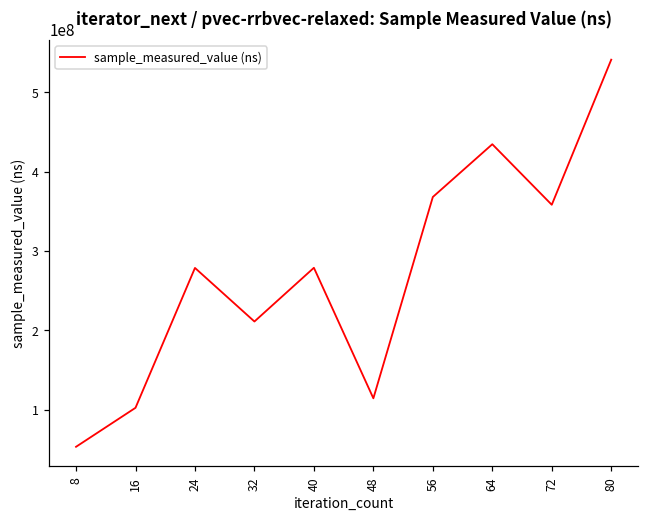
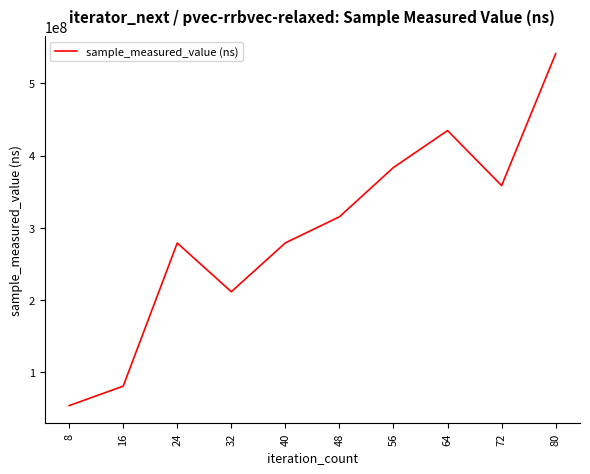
16: 100000000 -> 80000000
48: 110000000 -> 320000000
56: 370000000 -> 380000000
